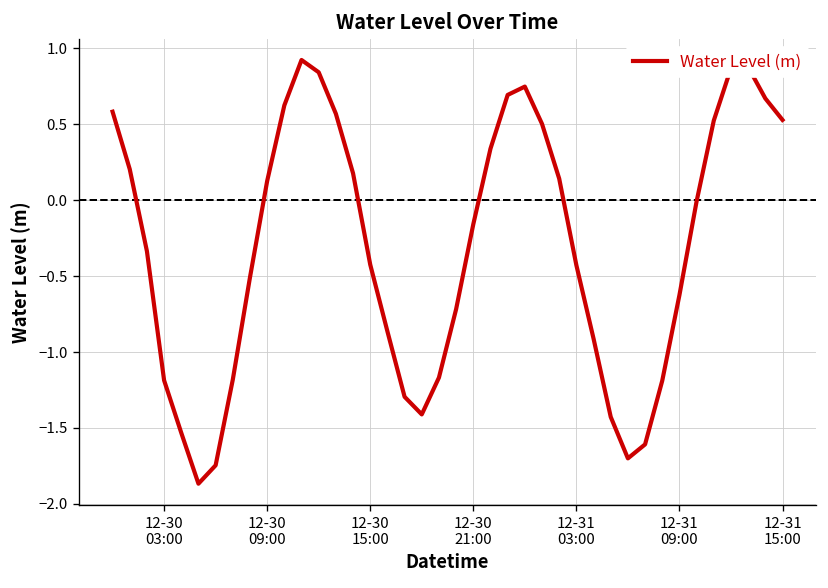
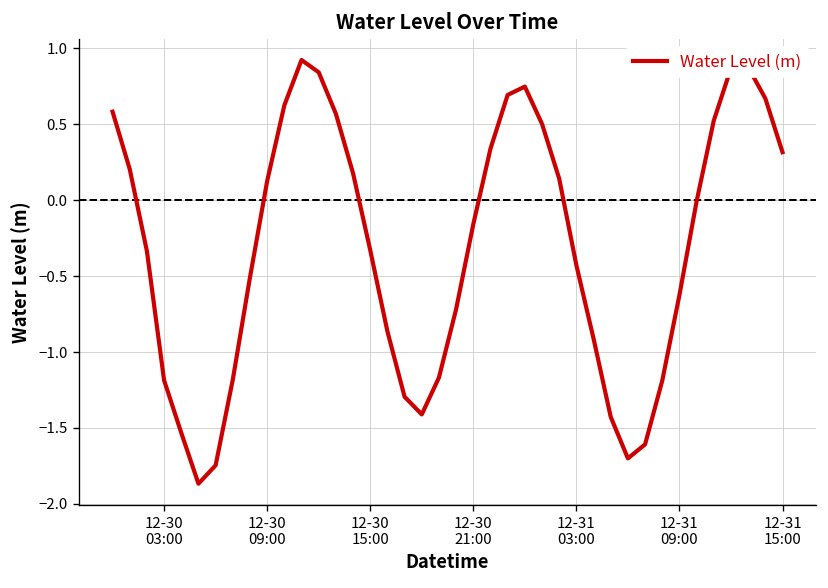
12-30 15:00: -0.42 -> -0.33
12-31 15:00: 0.53 -> 0.32
